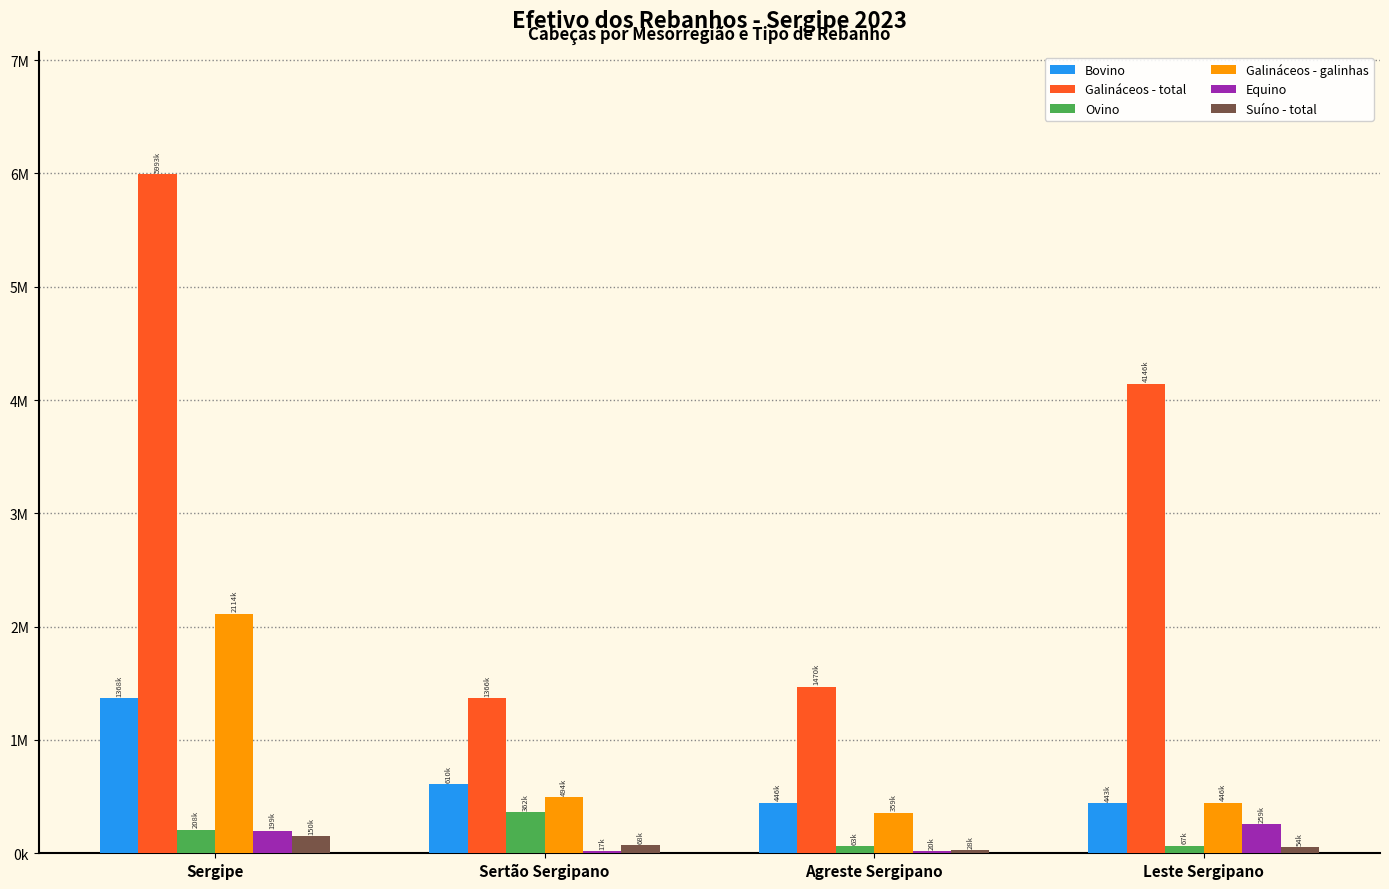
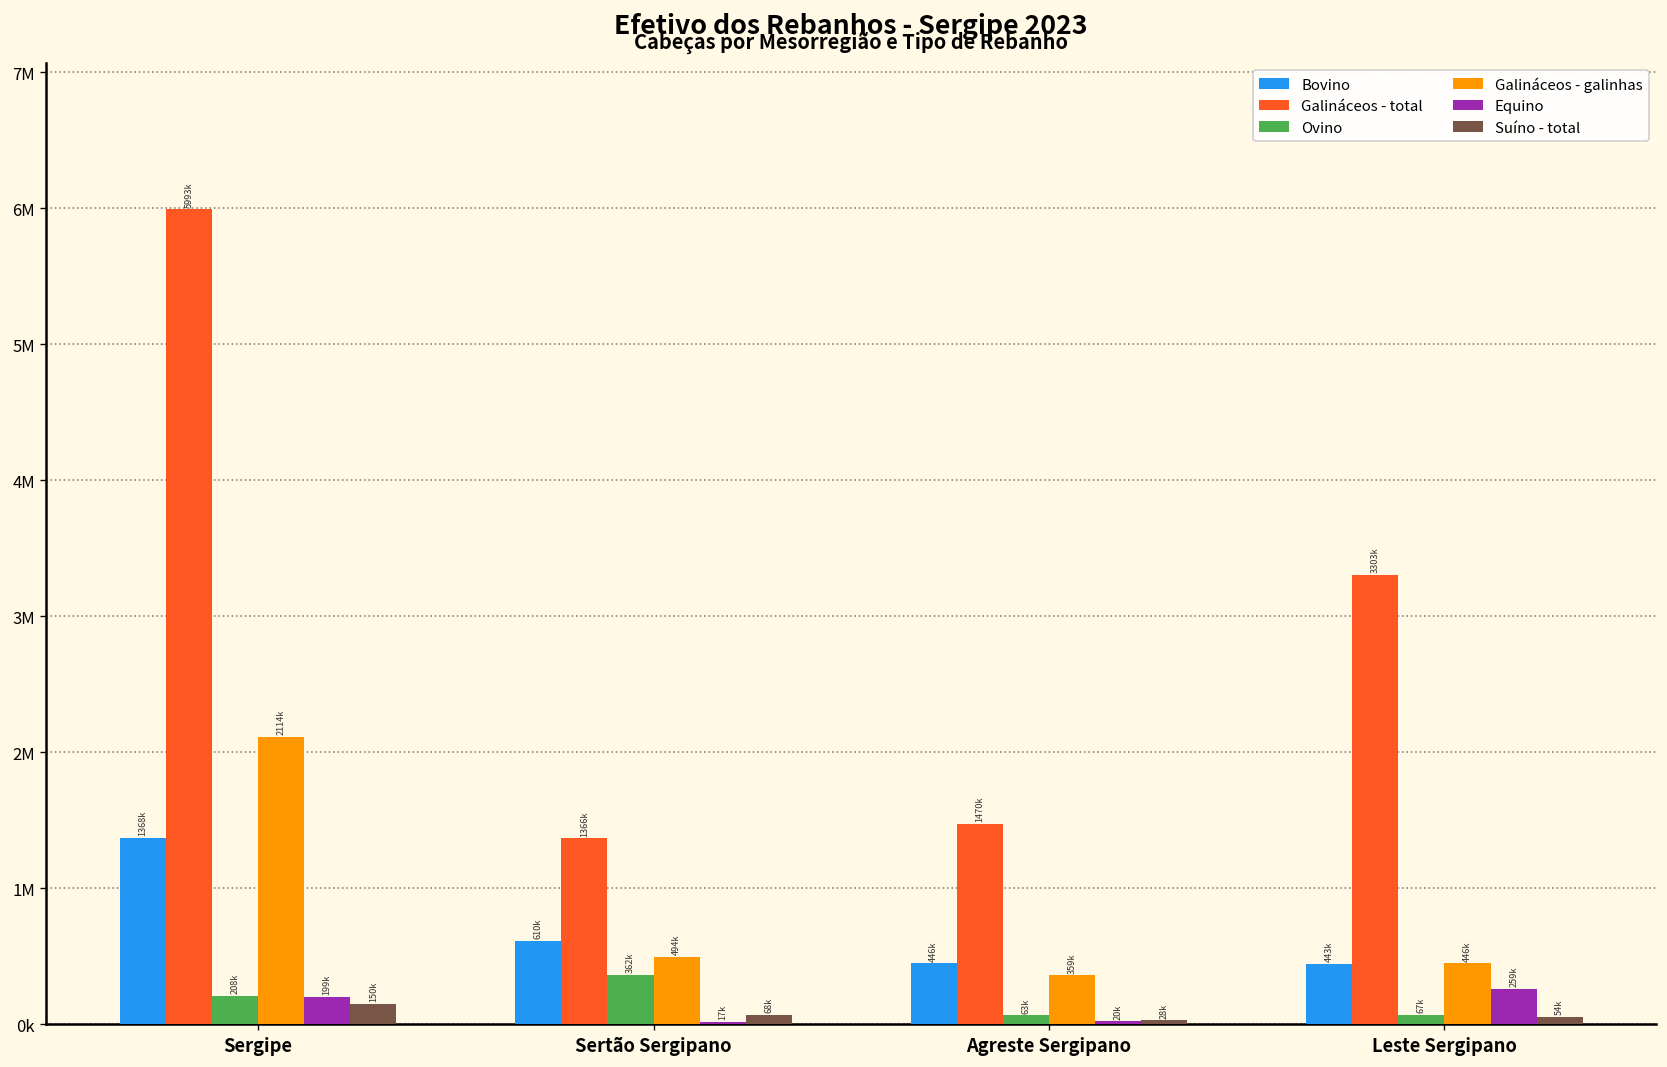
Galináceos - total, Leste Sergipano: 4146k -> 3303k
